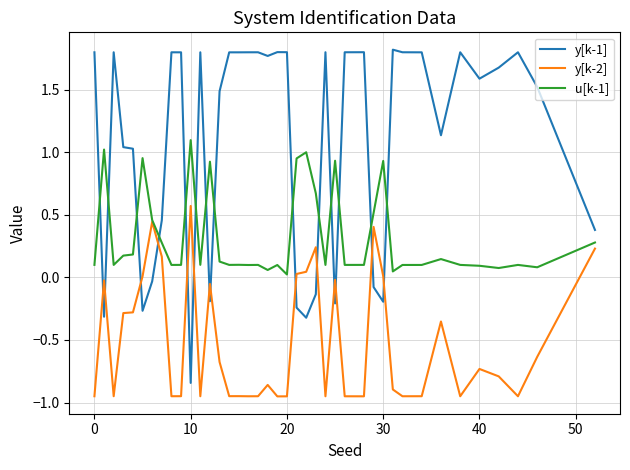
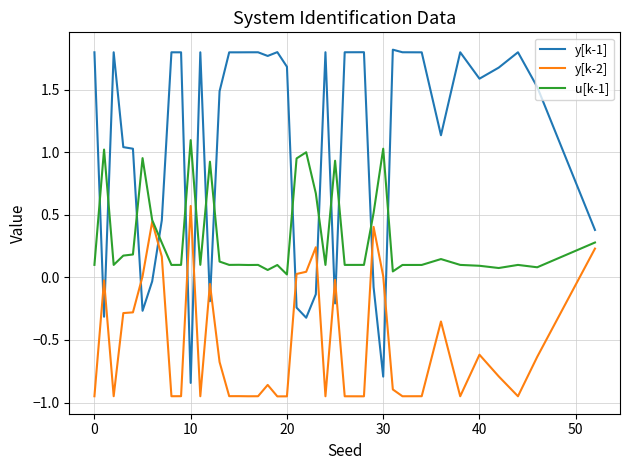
y[k-1], 20: 1.80 -> 1.68
y[k-1], 30: -0.19 -> -0.79
u[k-1], 30: 0.93 -> 1.03
y[k-2], 40: -0.73 -> -0.62
